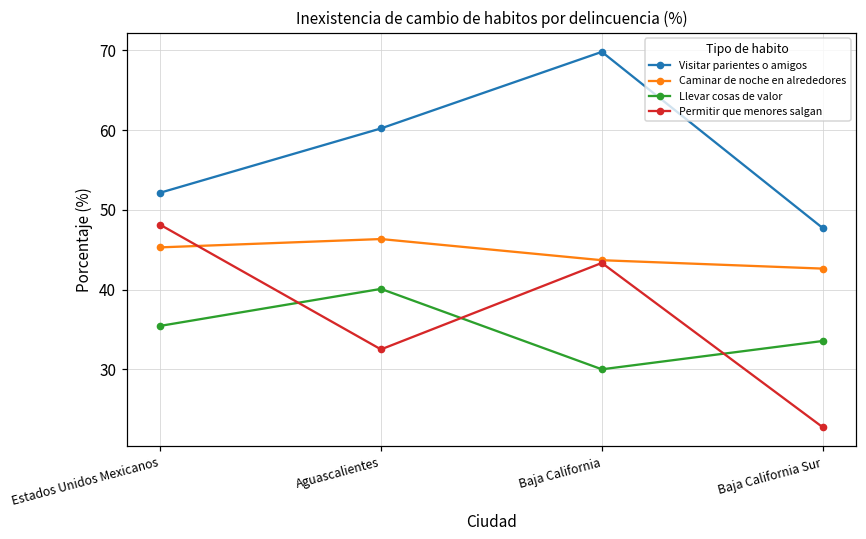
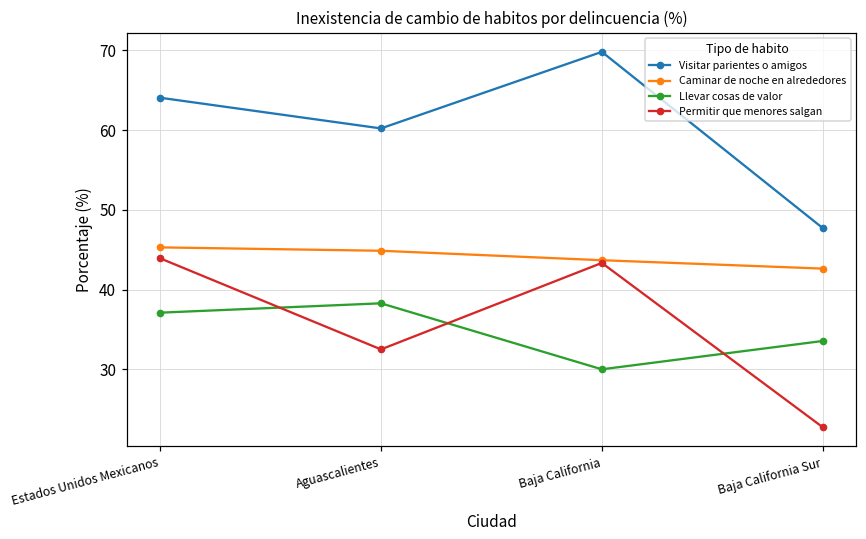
Visitar parientes o amigos, Estados Unidos Mexicanos: 52 -> 64
Llevar cosas de valor, Estados Unidos Mexicanos: 35 -> 37
Permitir que menores salgan, Estados Unidos Mexicanos: 48 -> 44
Caminar de noche en alrededores, Aguascalientes: 46 -> 45
Llevar cosas de valor, Aguascalientes: 40 -> 38
